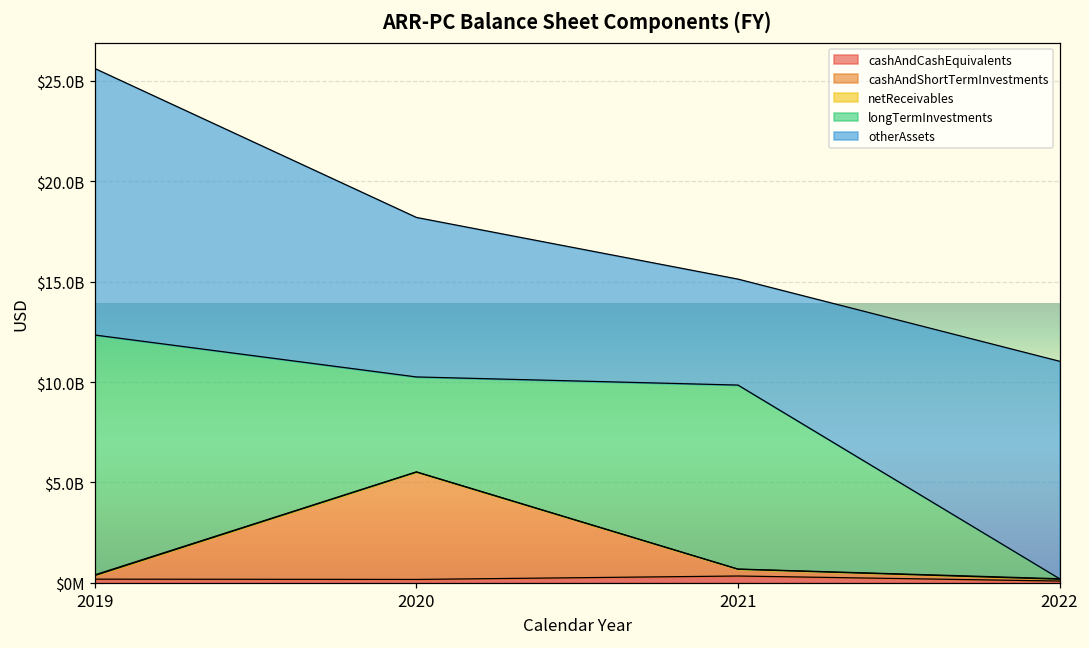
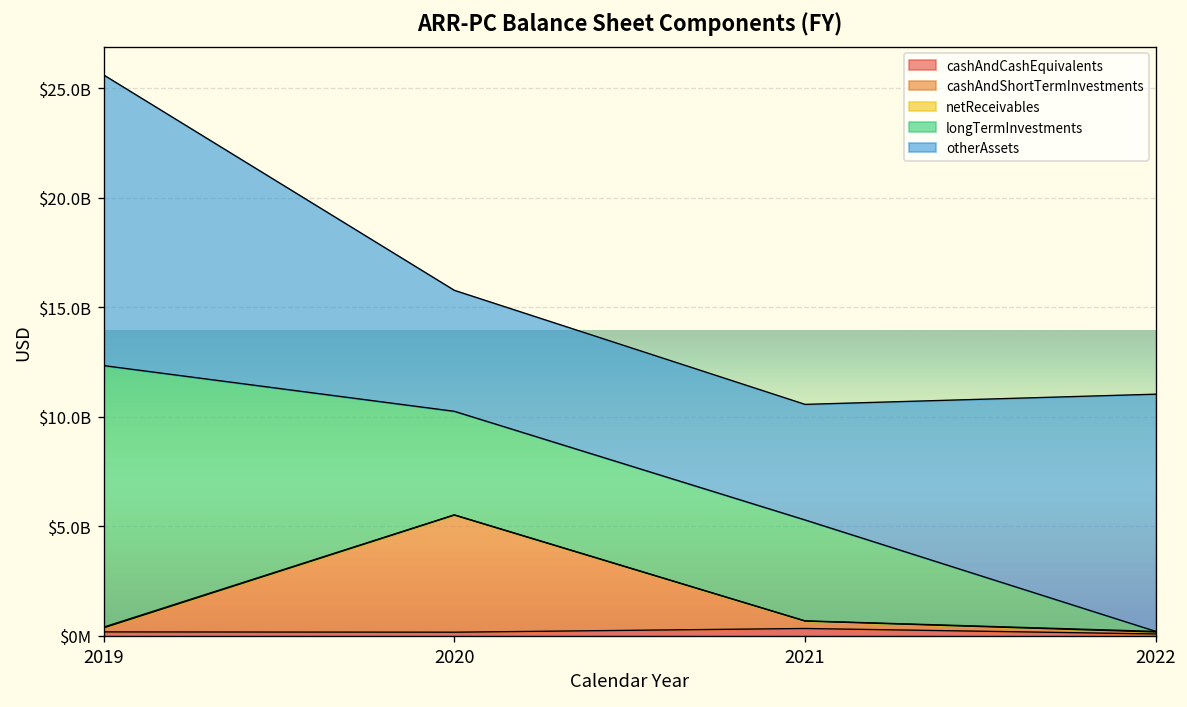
otherAssets, 2020: $7900000000 -> $5500000000
longTermInvestments, 2021: $9200000000 -> $4600000000
